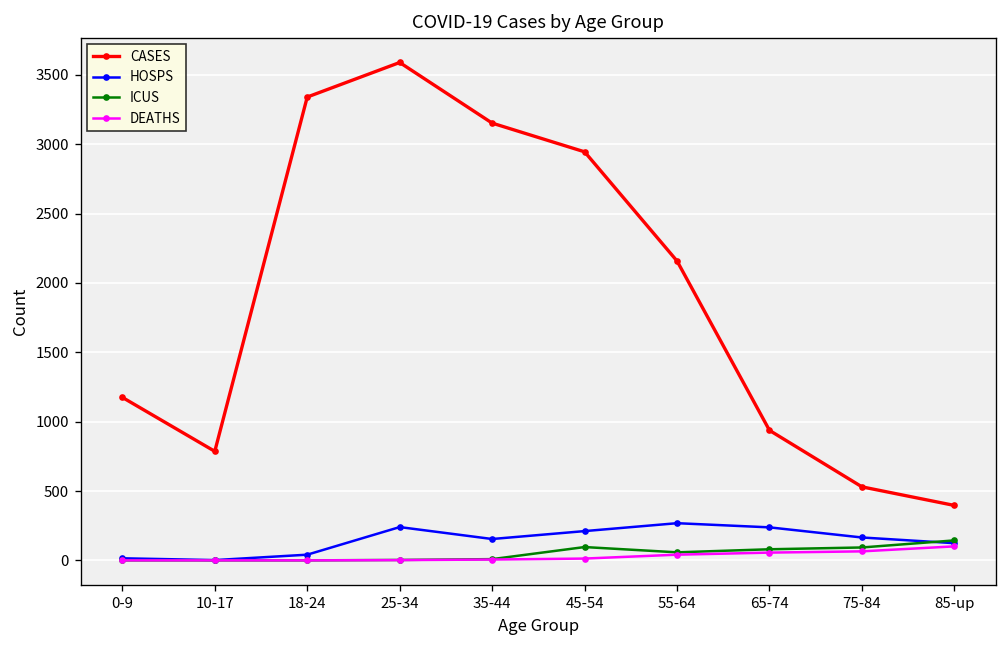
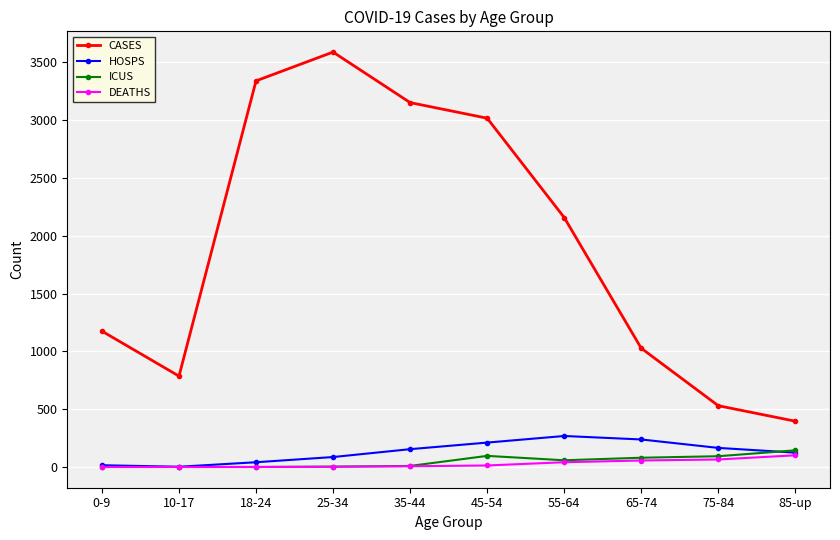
HOSPS, 25-34: 240 -> 90
CASES, 45-54: 2950 -> 3020
CASES, 65-74: 940 -> 1030
